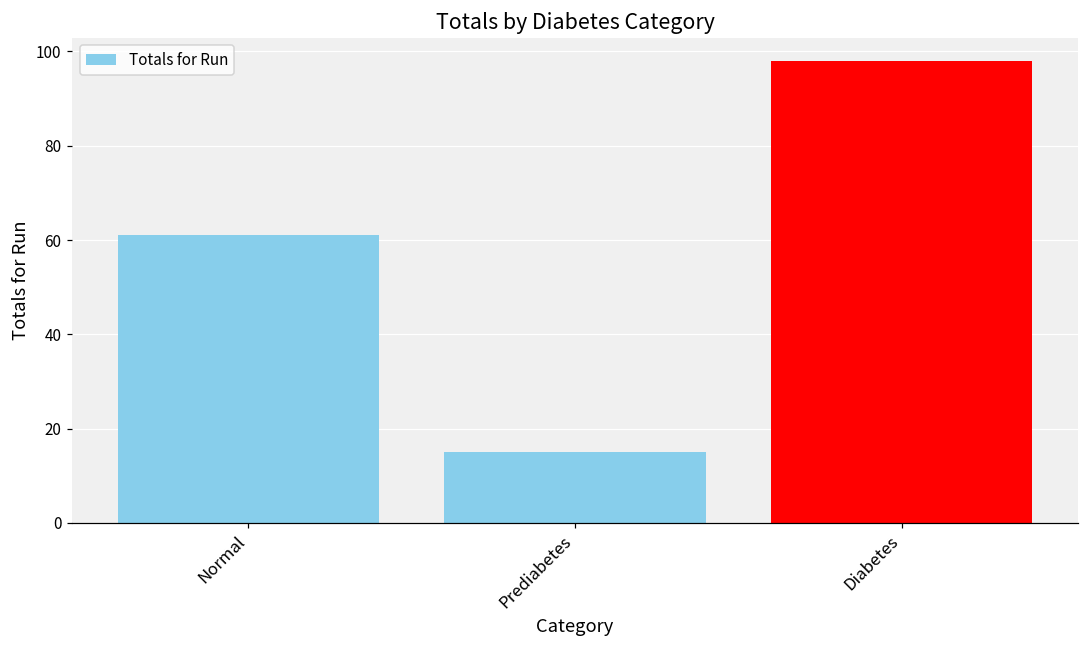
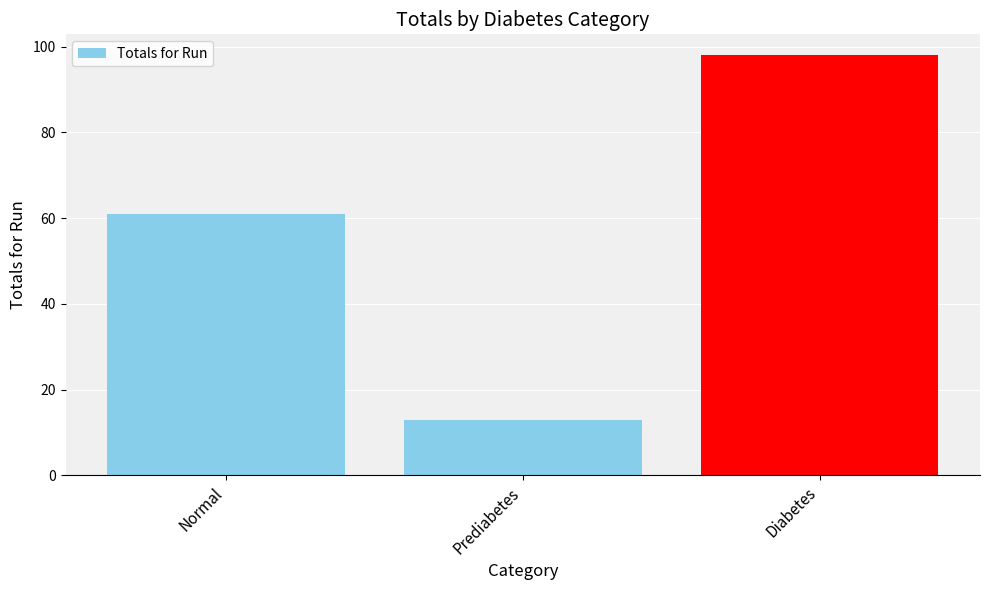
Prediabetes: 15 -> 13
